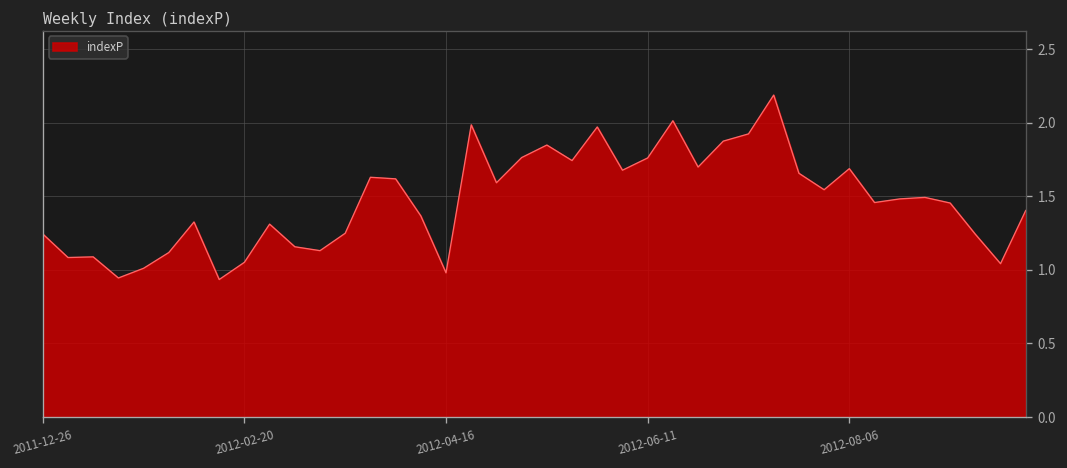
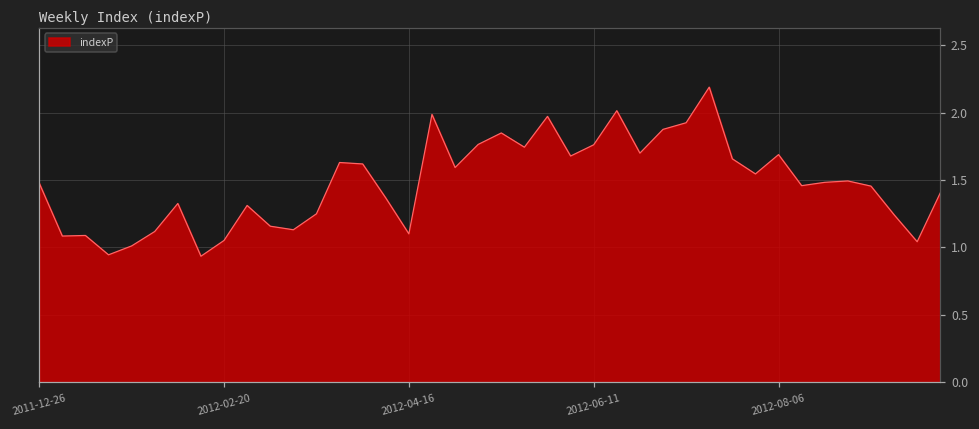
2011-12-26: 1.24 -> 1.48
2012-04-16: 0.98 -> 1.10
